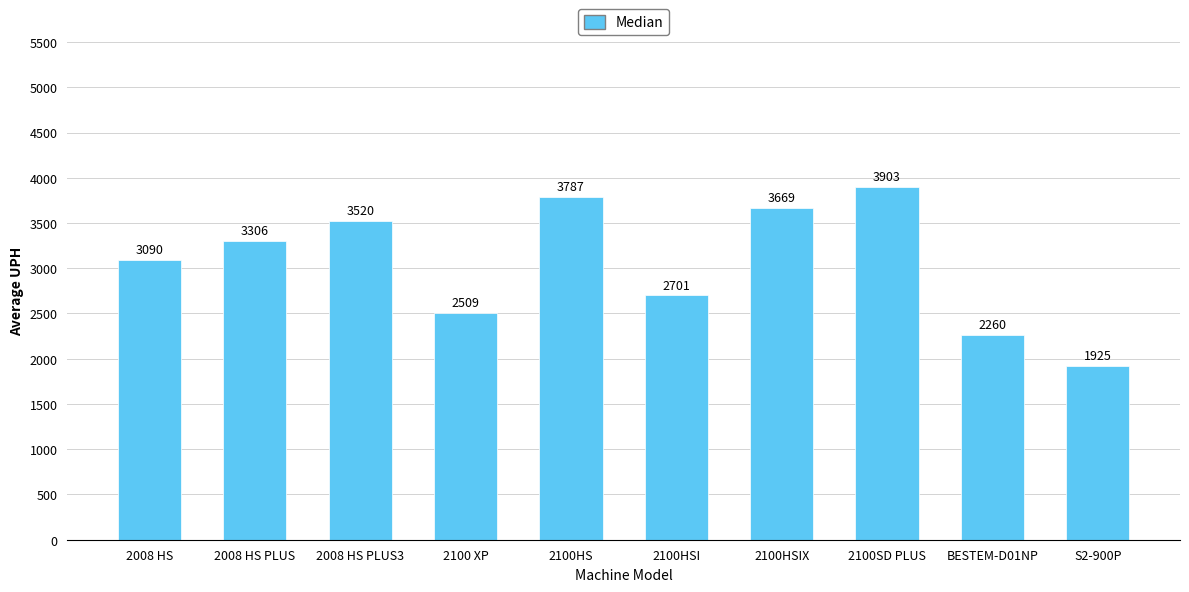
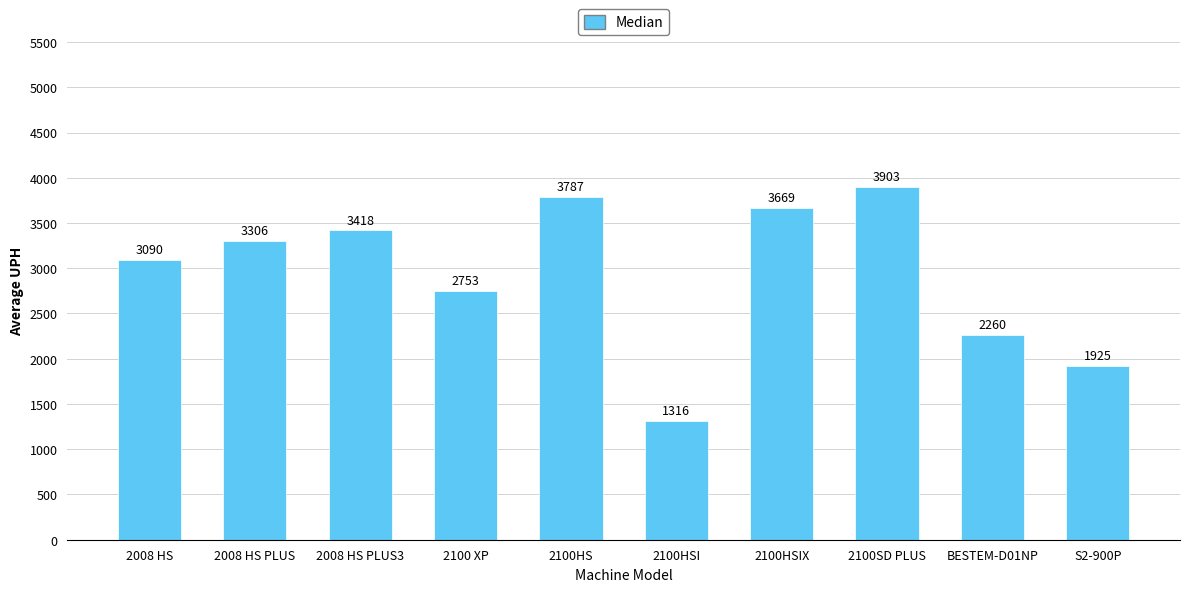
2008 HS PLUS3: 3520 -> 3418
2100 XP: 2509 -> 2753
2100HSI: 2701 -> 1316
